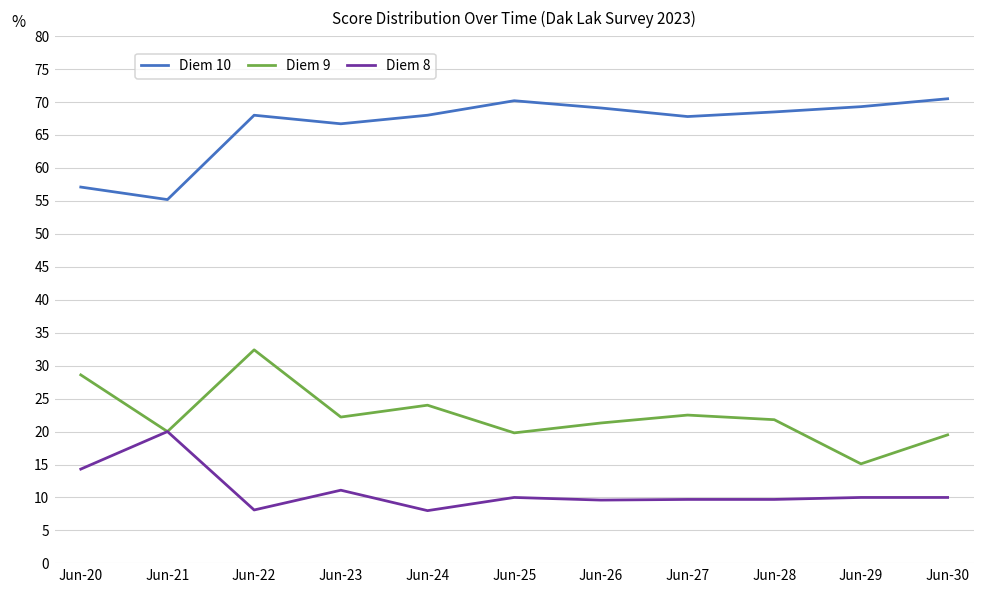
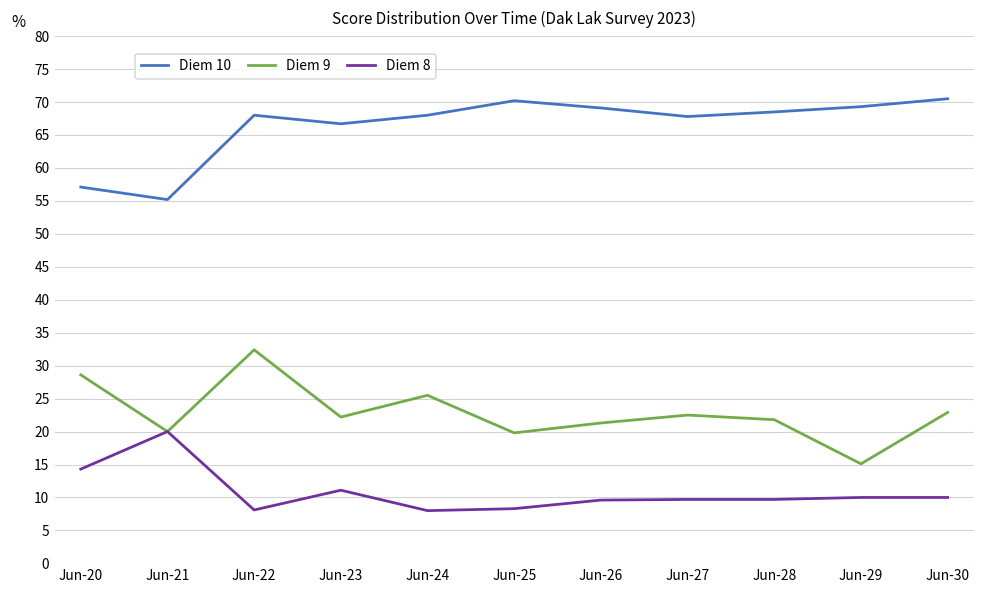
Diem 9, Jun-24: 24 -> 26
Diem 8, Jun-25: 10 -> 8
Diem 9, Jun-30: 20 -> 23
